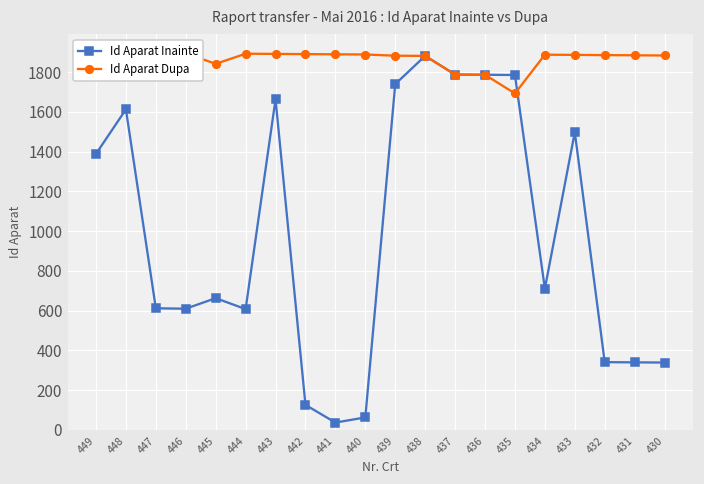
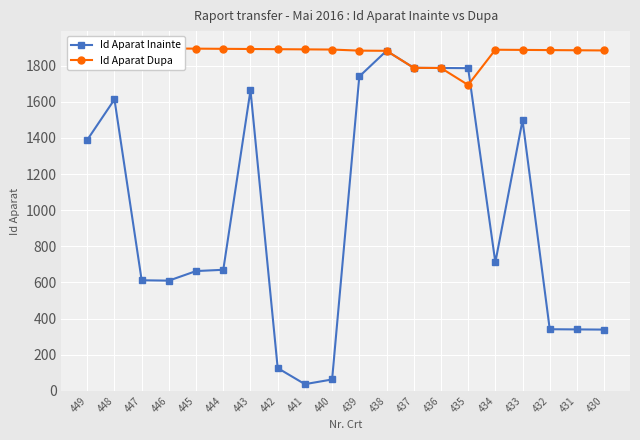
Id Aparat Dupa, 445: 1840 -> 1890
Id Aparat Inainte, 444: 610 -> 670
